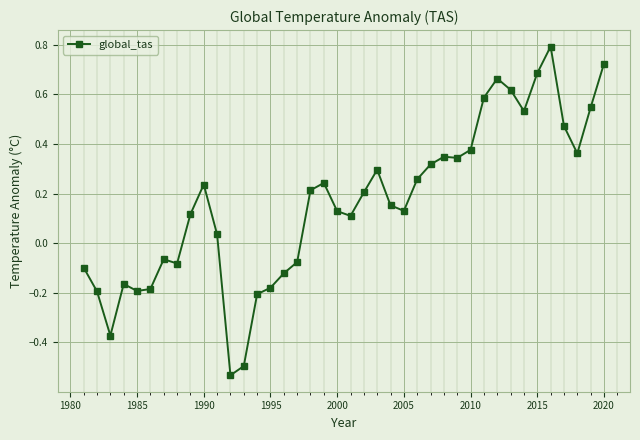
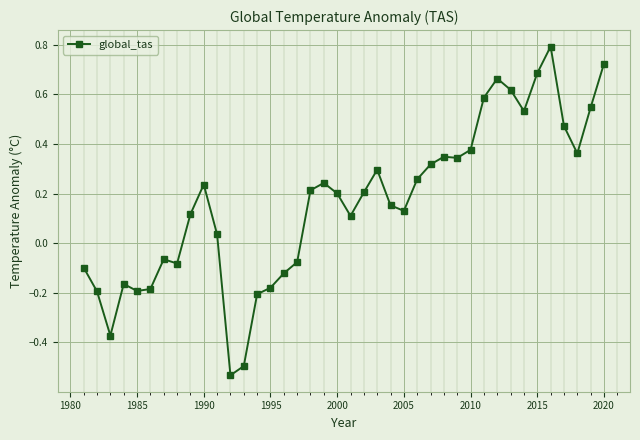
2000: 0.13 -> 0.20
